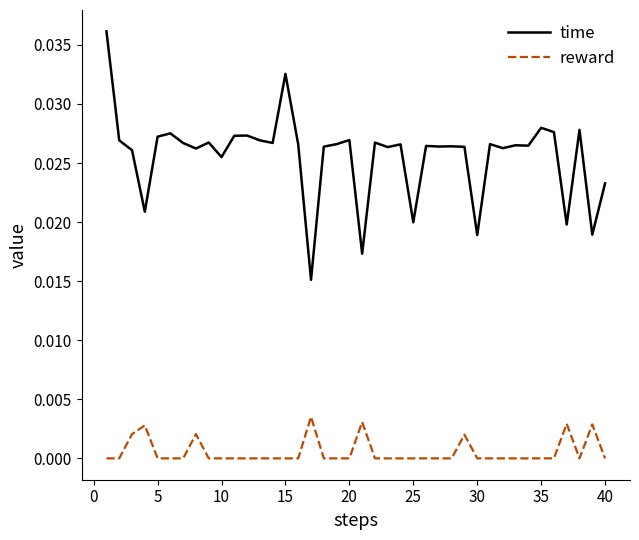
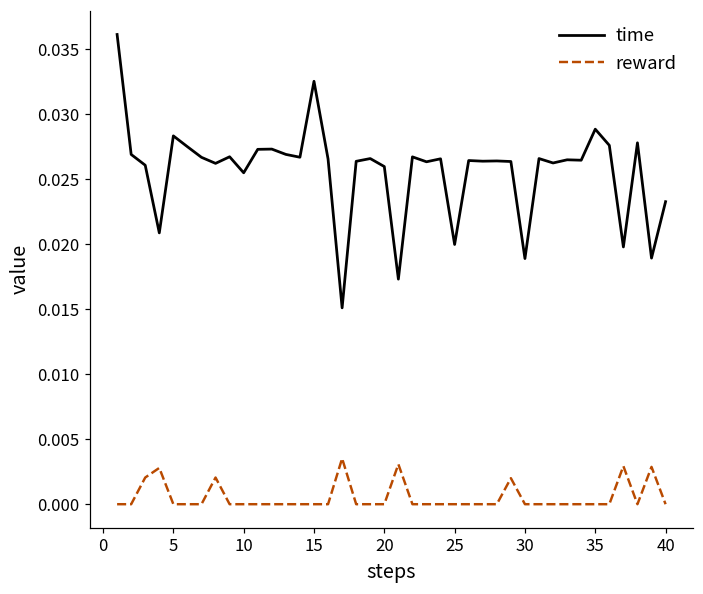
time, 5: 0.0272 -> 0.0283
time, 20: 0.0269 -> 0.0260
time, 35: 0.0280 -> 0.0289
